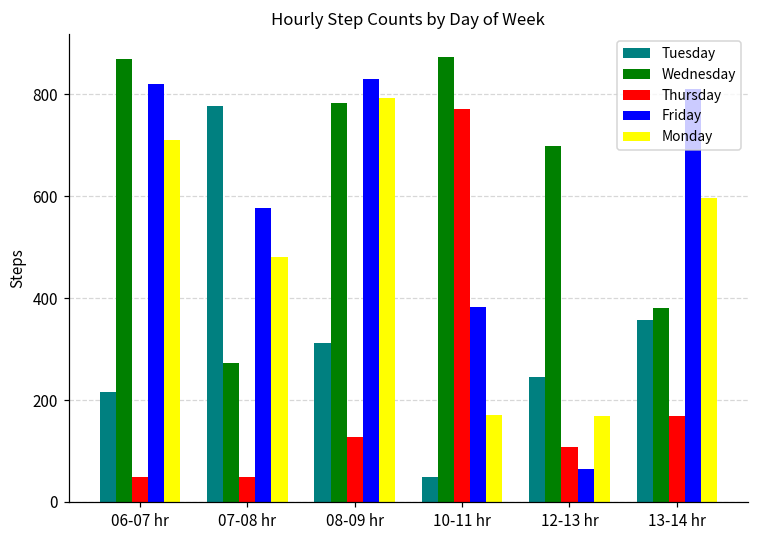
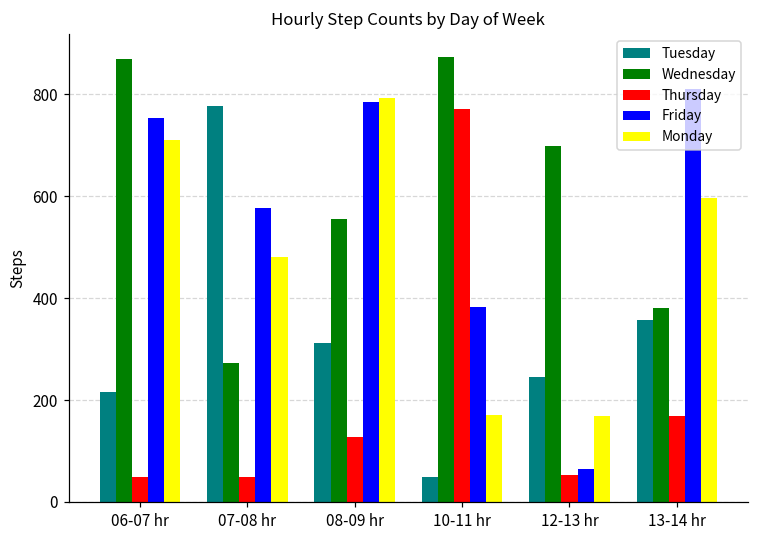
Friday, 06-07 hr: 820 -> 750
Wednesday, 08-09 hr: 780 -> 560
Friday, 08-09 hr: 830 -> 790
Thursday, 12-13 hr: 110 -> 50
